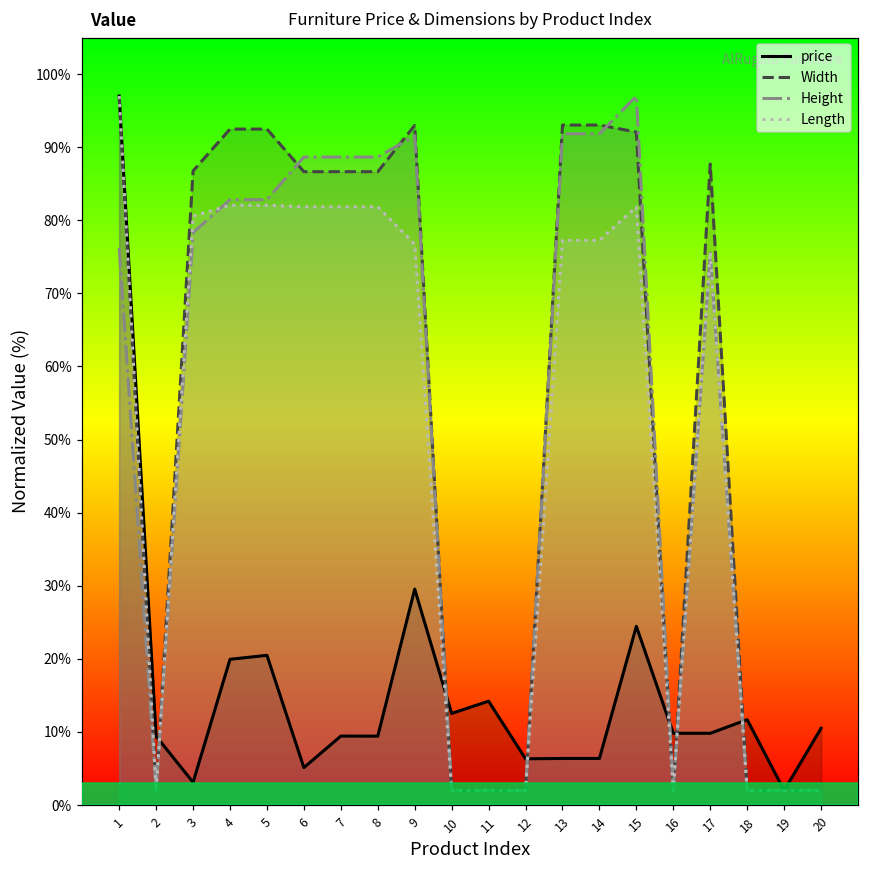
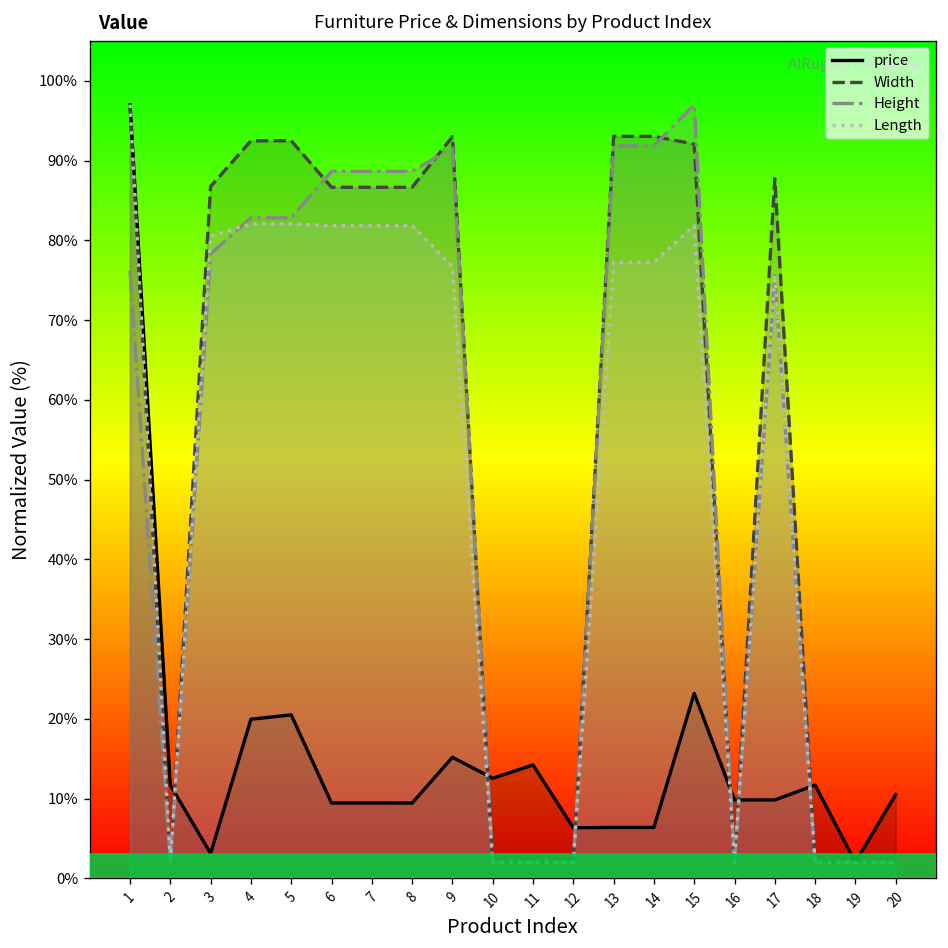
price, 2: 9% -> 12%
price, 6: 5% -> 9%
price, 9: 30% -> 15%
price, 15: 24% -> 23%
